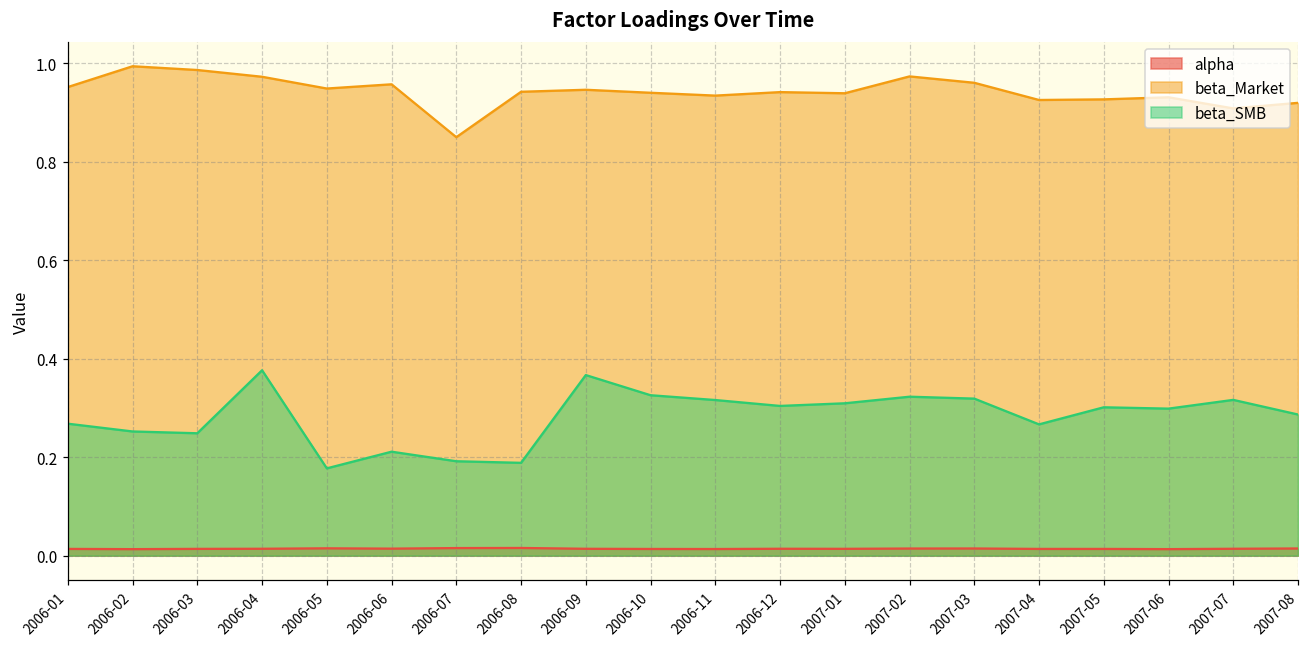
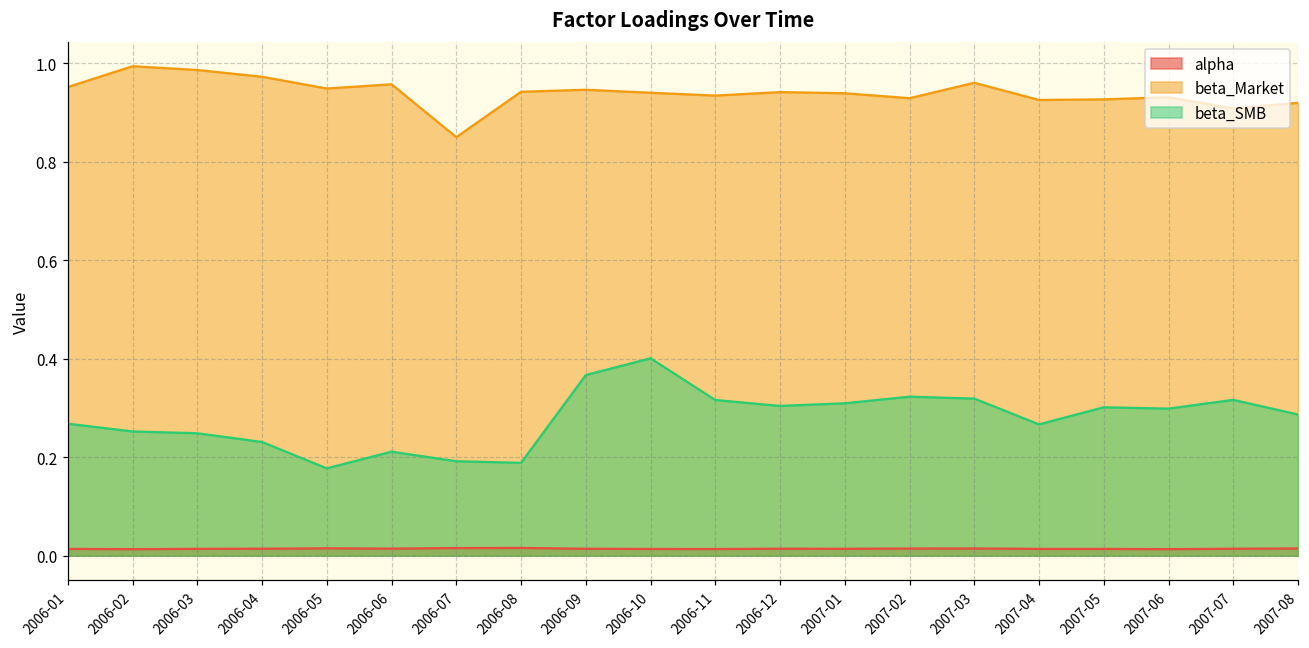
beta_SMB, 2006-04: 0.38 -> 0.23
beta_SMB, 2006-10: 0.33 -> 0.40
beta_Market, 2007-02: 0.97 -> 0.93
